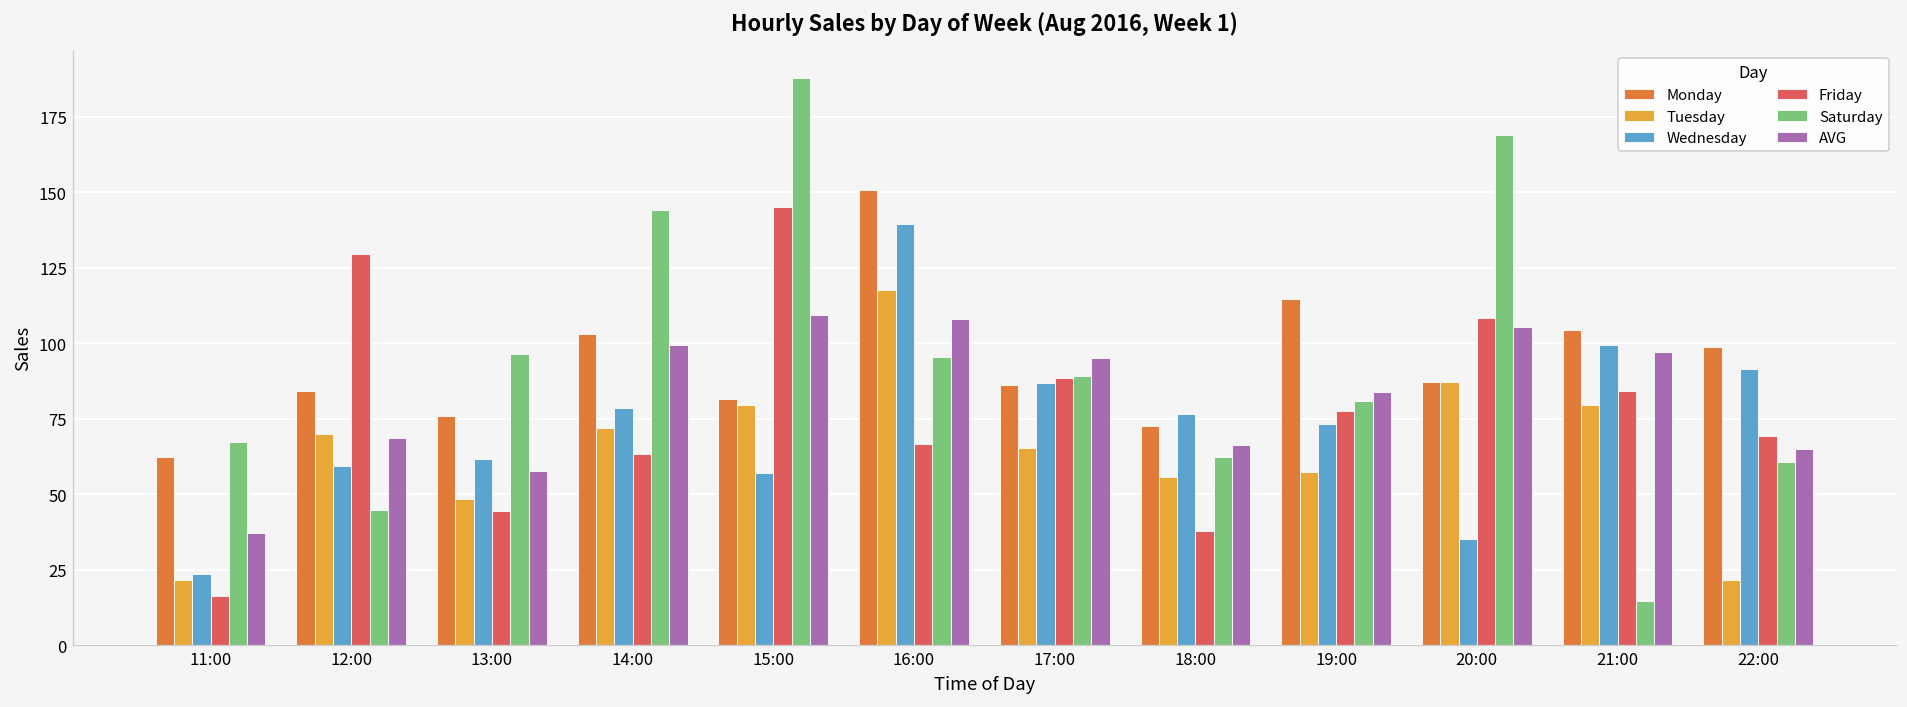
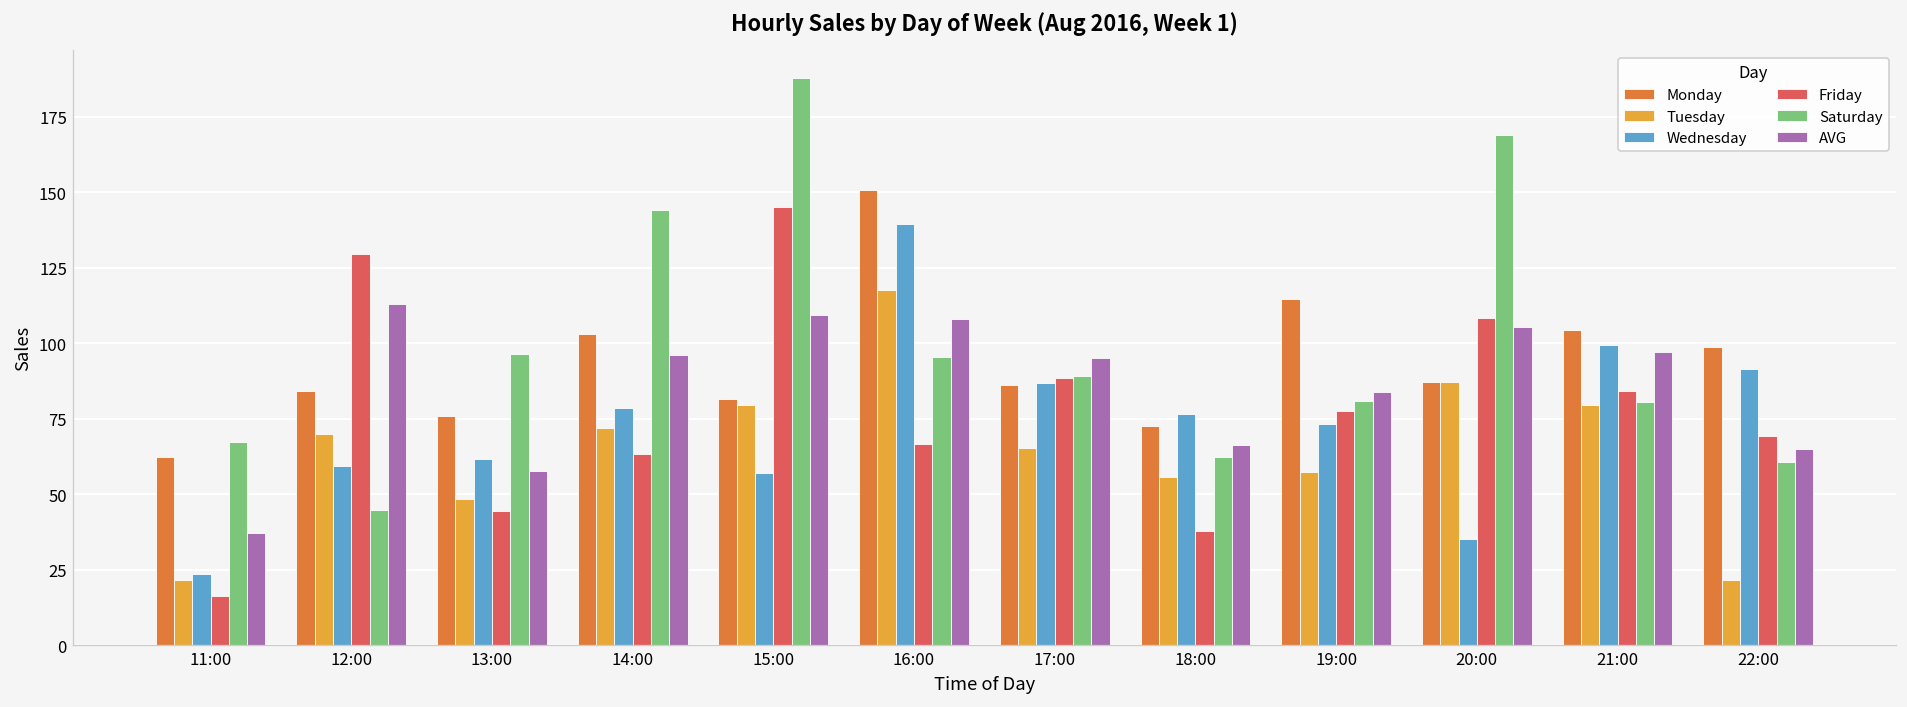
AVG, 12:00: 69 -> 113
AVG, 14:00: 100 -> 96
Saturday, 21:00: 15 -> 81
